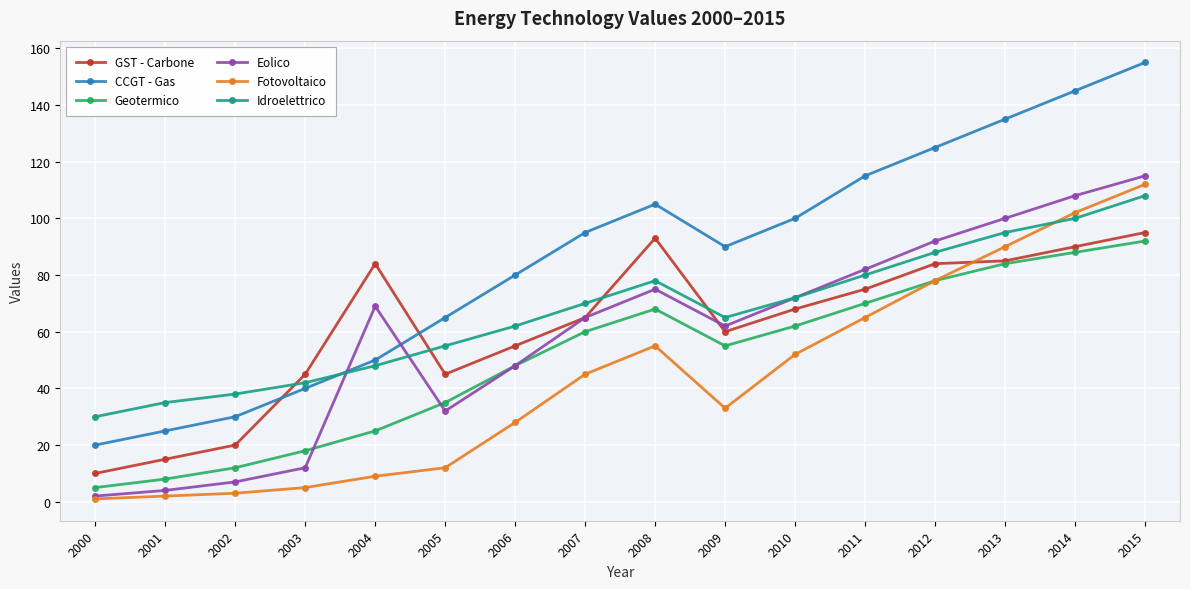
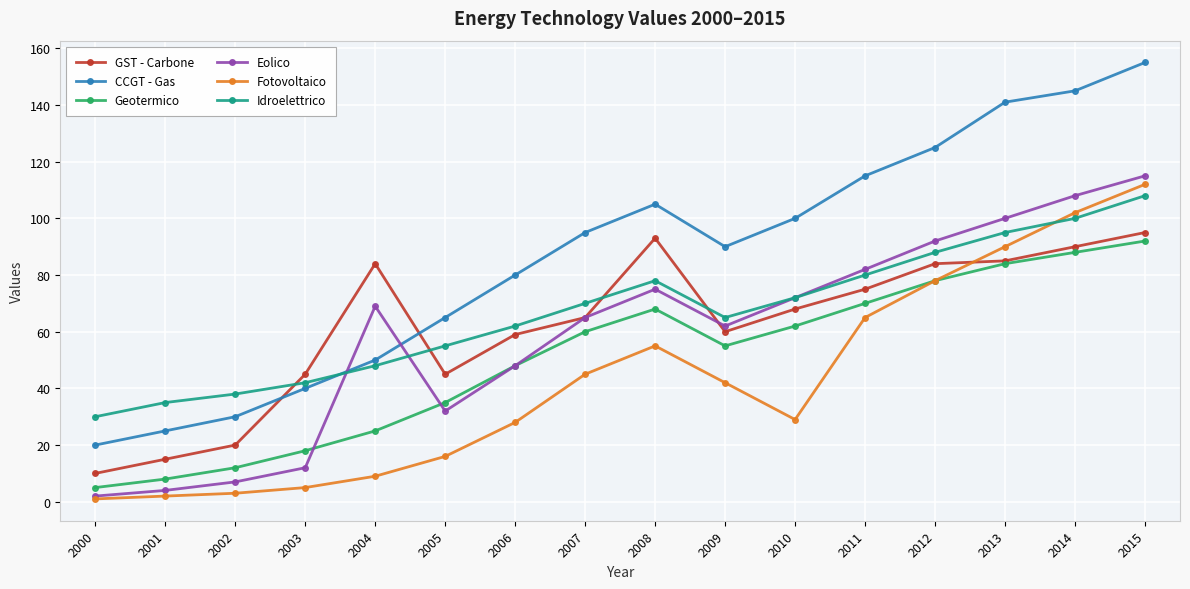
Fotovoltaico, 2005: 12 -> 16
GST - Carbone, 2006: 55 -> 59
Fotovoltaico, 2009: 33 -> 42
Fotovoltaico, 2010: 52 -> 29
CCGT - Gas, 2013: 135 -> 141
